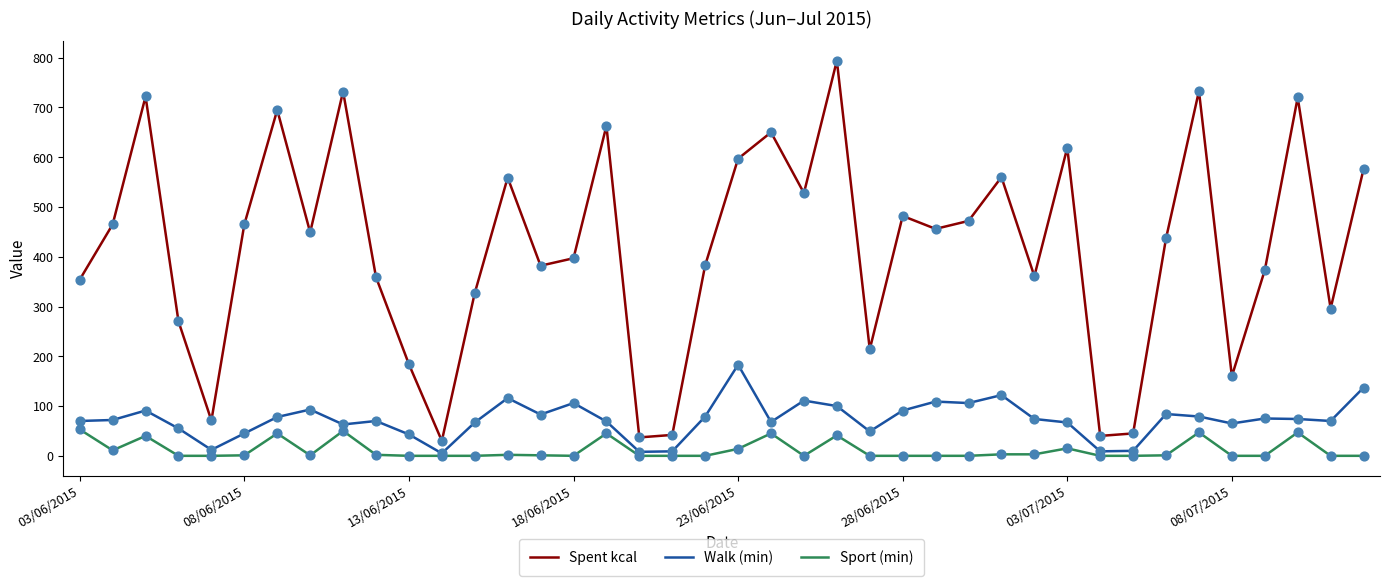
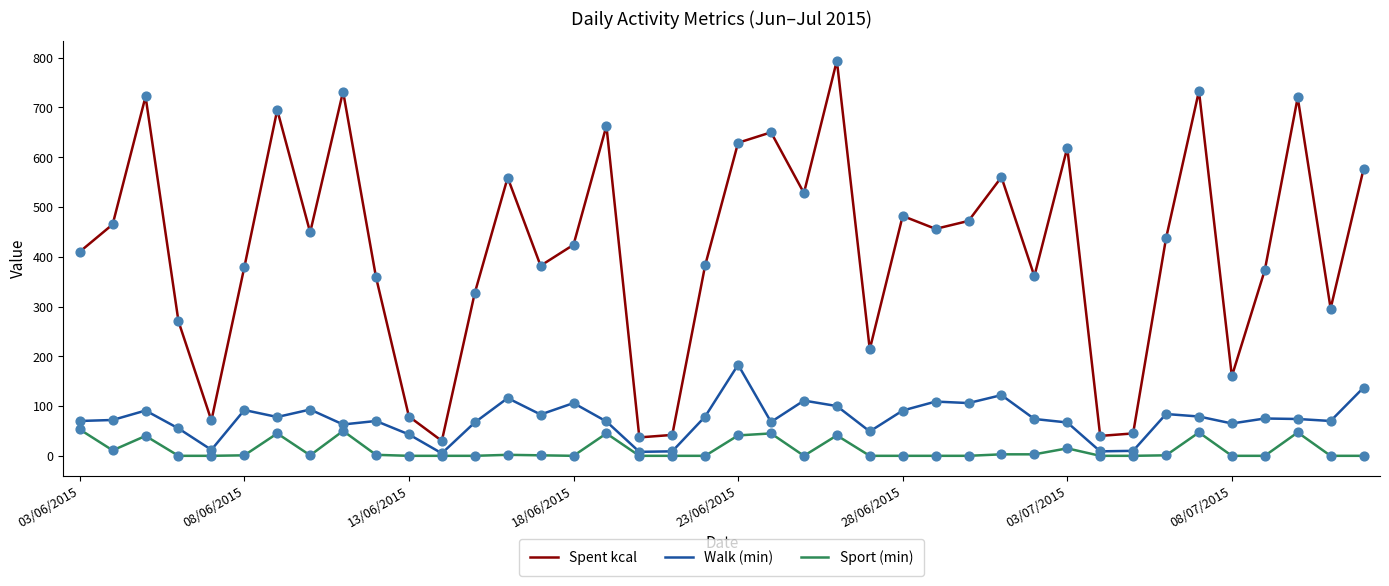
Spent kcal, 03/06/2015: 350 -> 410
Spent kcal, 08/06/2015: 470 -> 380
Walk (min), 08/06/2015: 50 -> 90
Spent kcal, 13/06/2015: 180 -> 80
Spent kcal, 18/06/2015: 400 -> 420
Spent kcal, 23/06/2015: 600 -> 630
Sport (min), 23/06/2015: 10 -> 40
